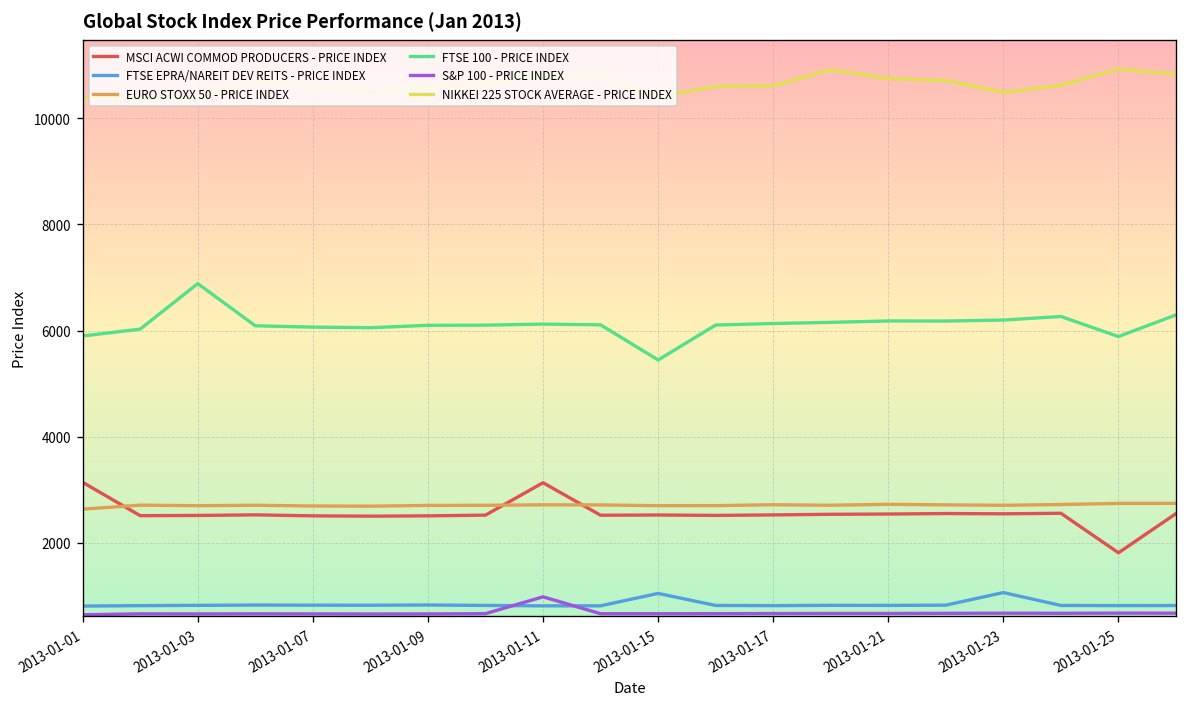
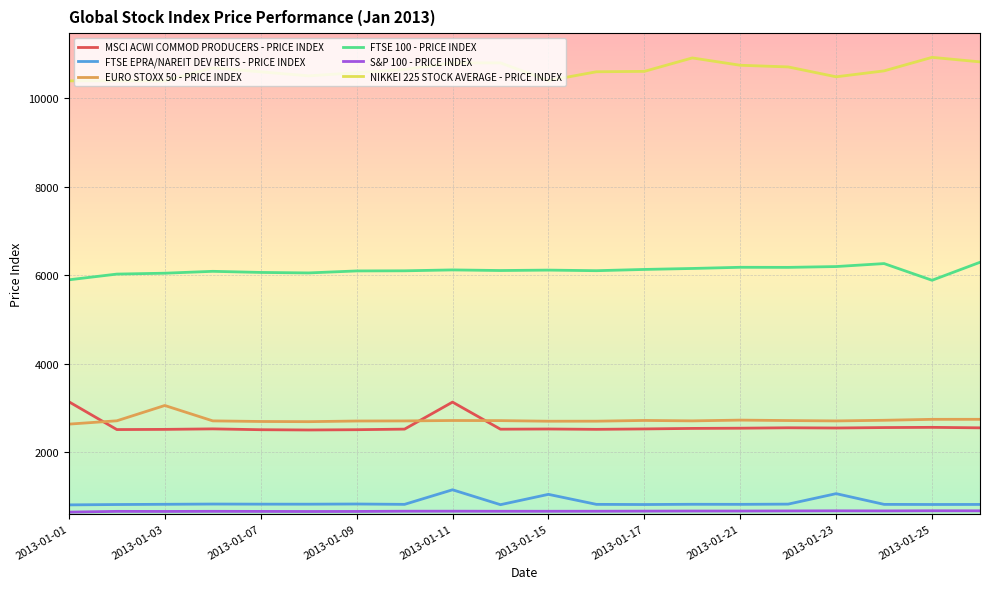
EURO STOXX 50 - PRICE INDEX, 2013-01-03: 2700 -> 3100
FTSE 100 - PRICE INDEX, 2013-01-03: 6900 -> 6000
FTSE EPRA/NAREIT DEV REITS - PRICE INDEX, 2013-01-11: 800 -> 1200
S&P 100 - PRICE INDEX, 2013-01-11: 1000 -> 700
FTSE 100 - PRICE INDEX, 2013-01-15: 5400 -> 6100
MSCI ACWI COMMOD PRODUCERS - PRICE INDEX, 2013-01-25: 1800 -> 2600
